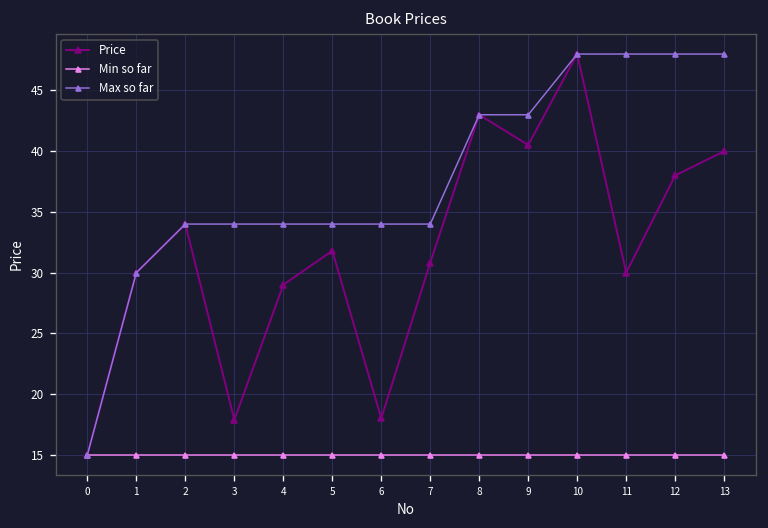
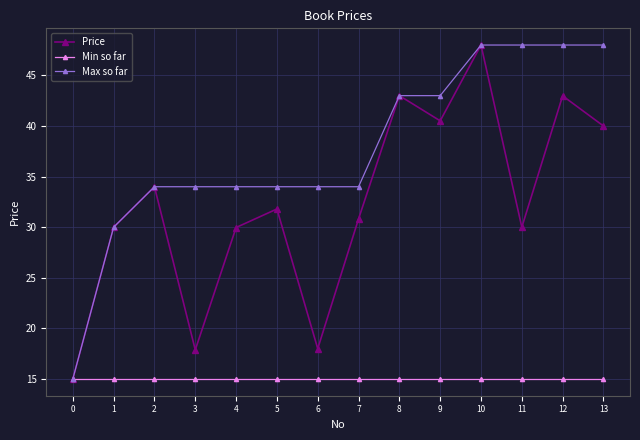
Price, 4: 29.0 -> 30.0
Price, 12: 38.0 -> 43.0
